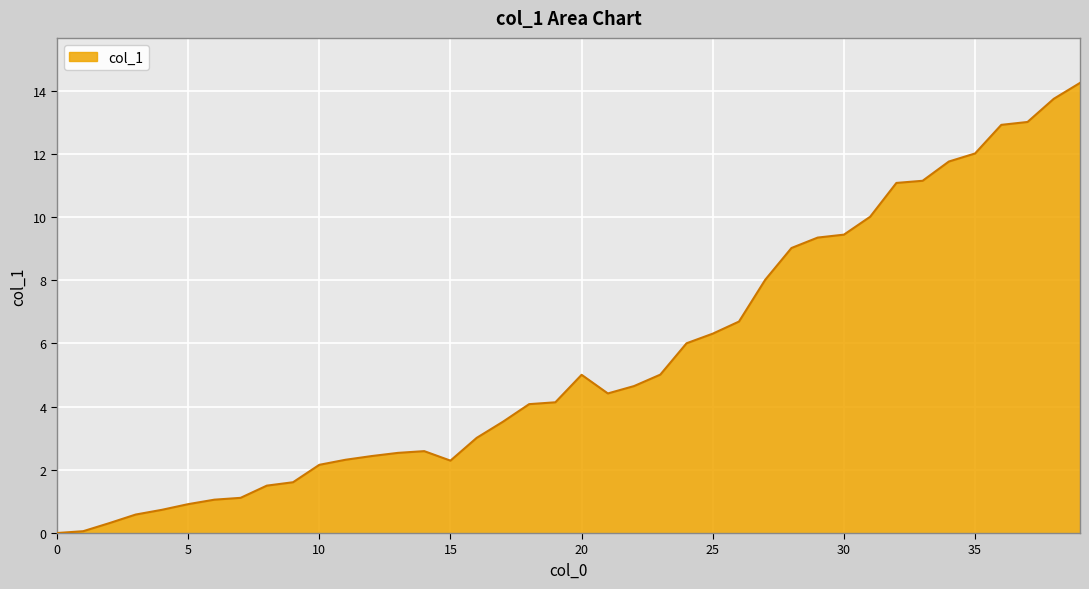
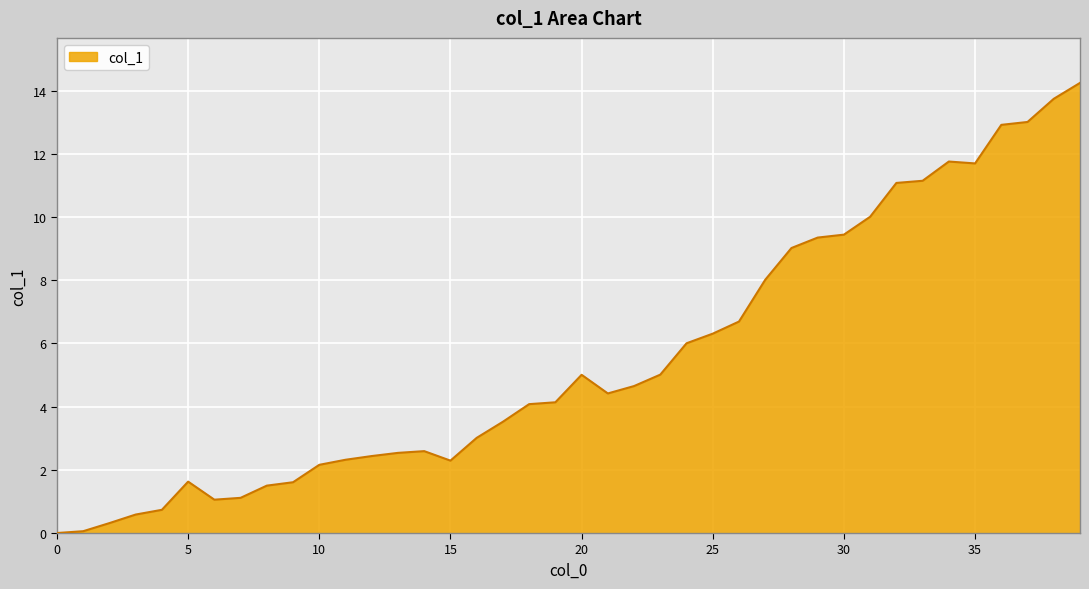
5: 0.9 -> 1.6
35: 12.0 -> 11.7
